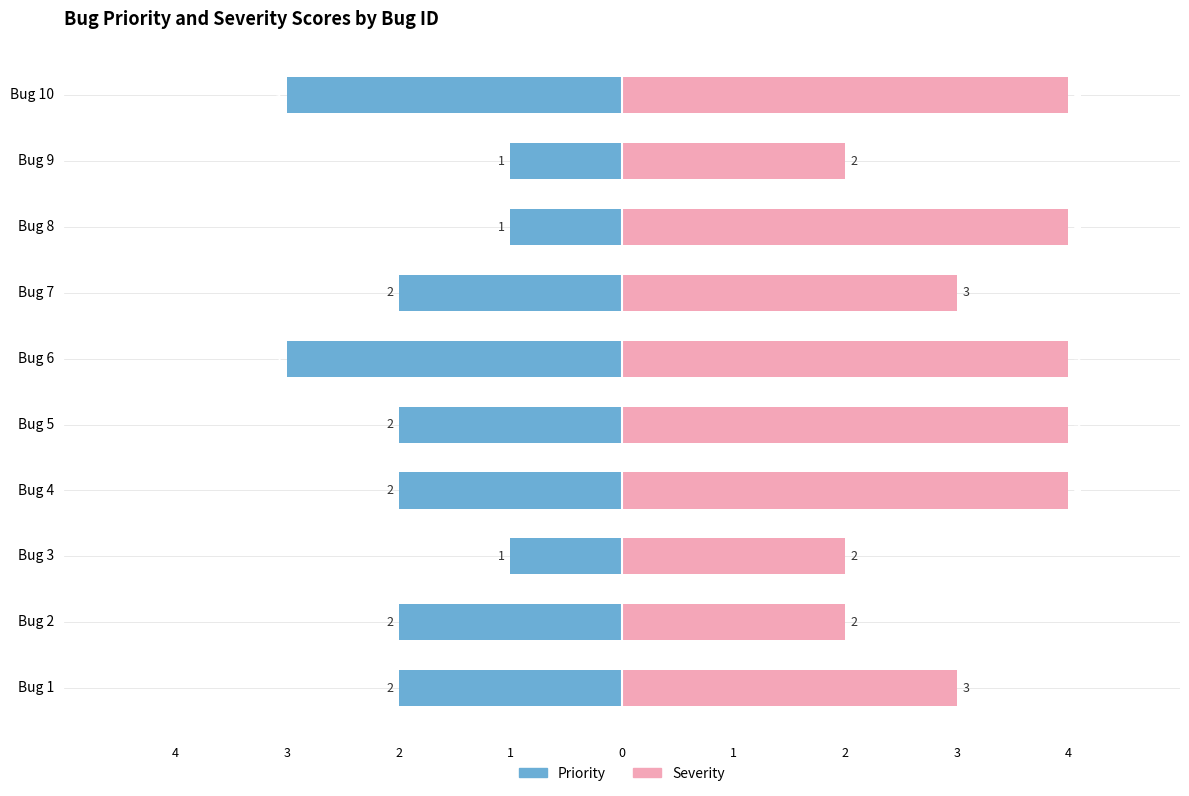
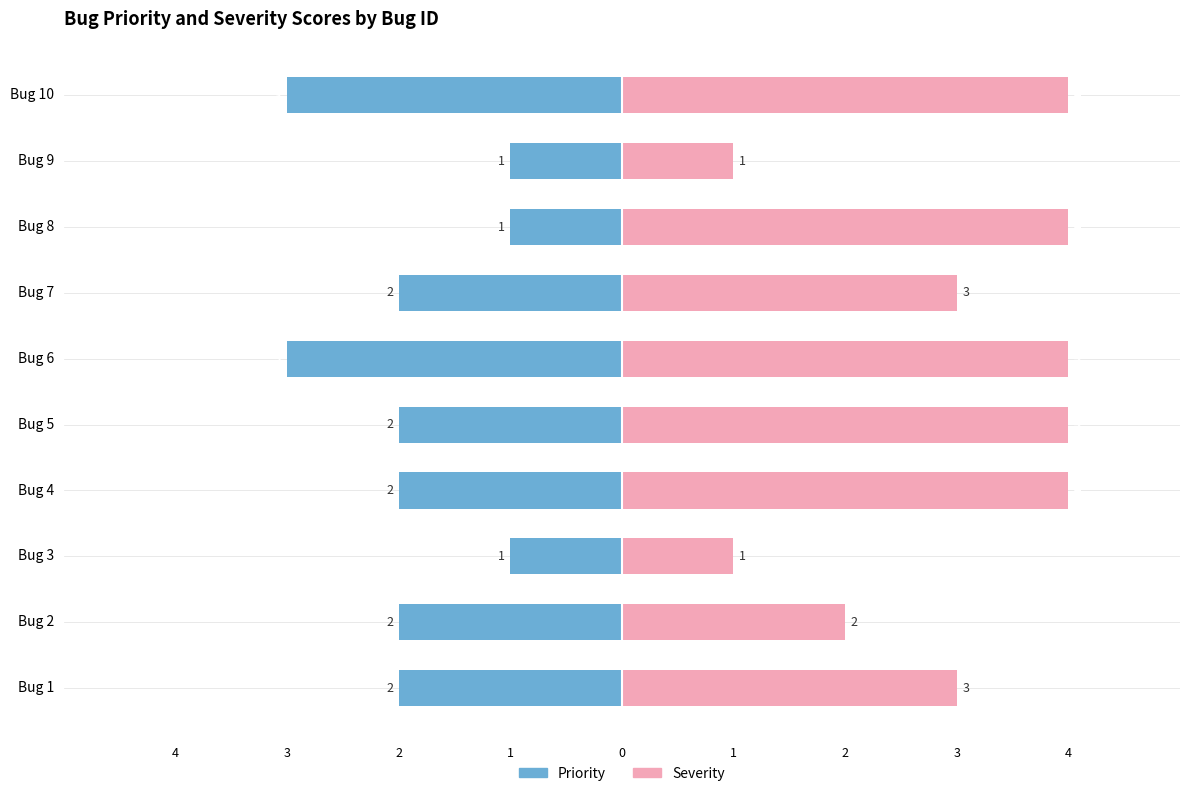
Severity, Bug 9: 2 -> 1
Severity, Bug 3: 2 -> 1
